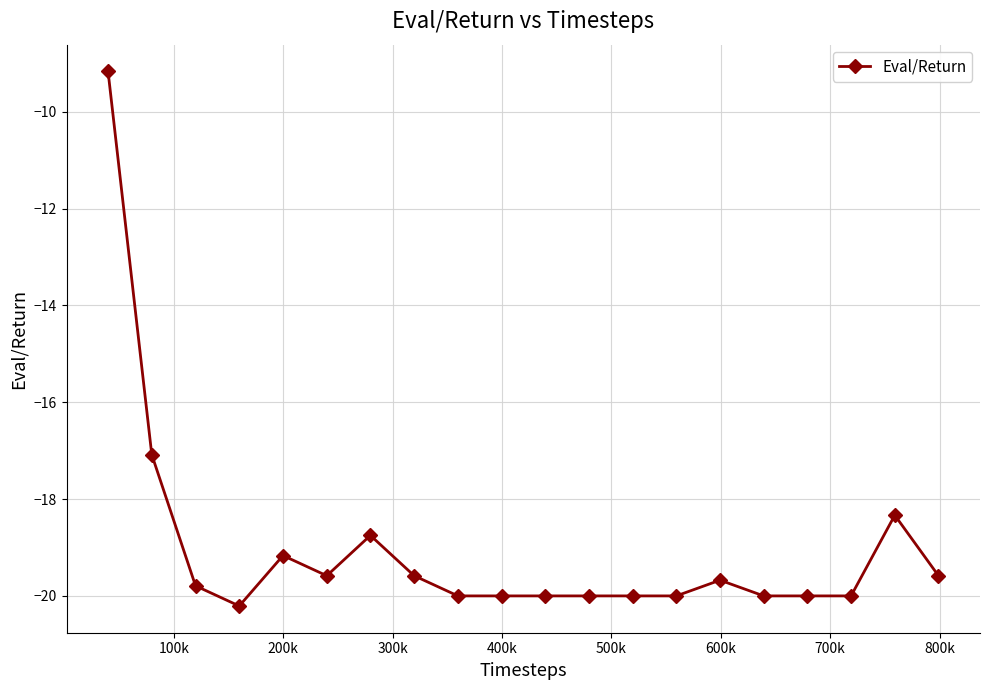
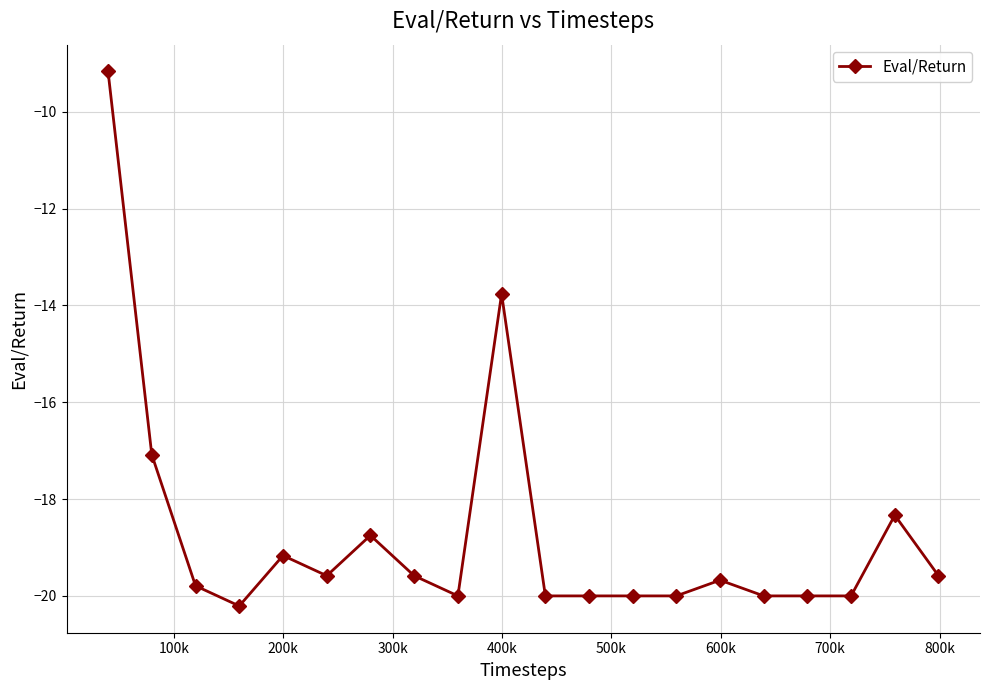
400k: -20.0 -> -13.8
